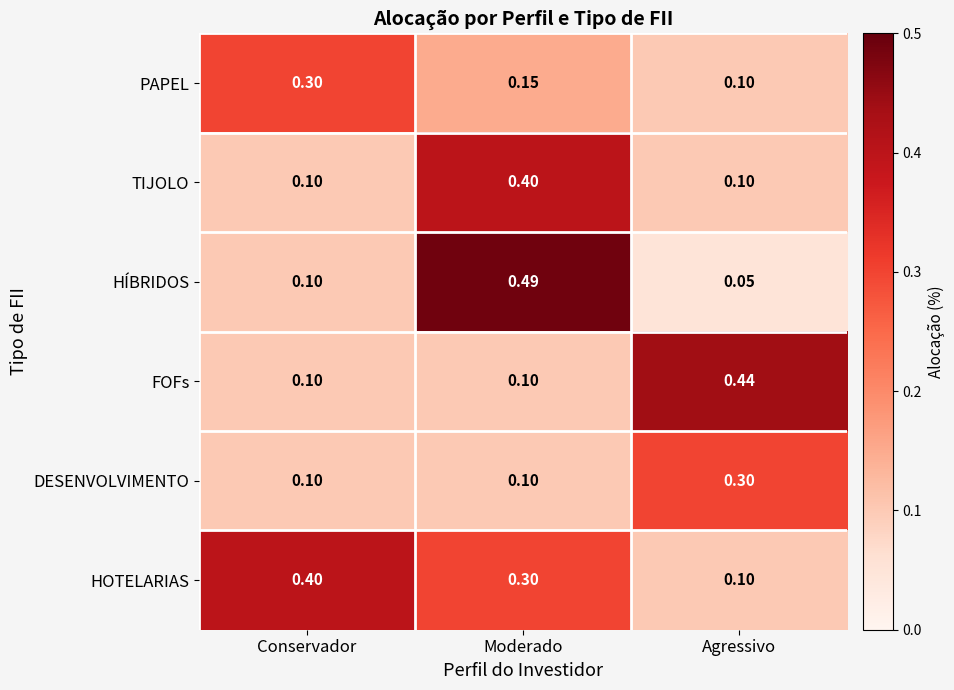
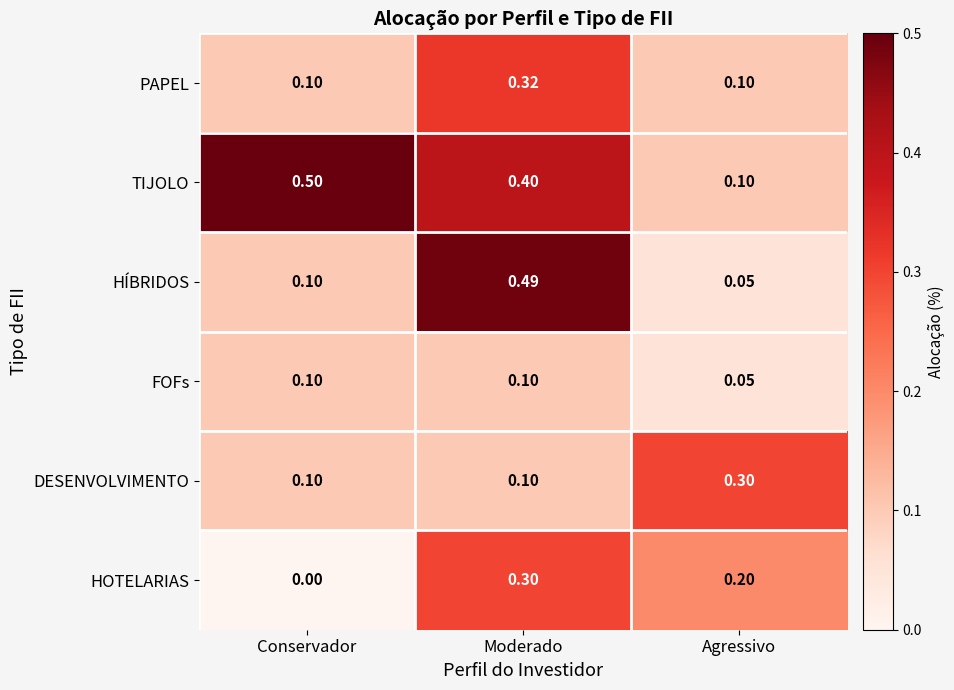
PAPEL, Conservador: 0.30 -> 0.10
PAPEL, Moderado: 0.15 -> 0.32
TIJOLO, Conservador: 0.10 -> 0.50
FOFs, Agressivo: 0.44 -> 0.05
HOTELARIAS, Conservador: 0.40 -> 0.00
HOTELARIAS, Agressivo: 0.10 -> 0.20
